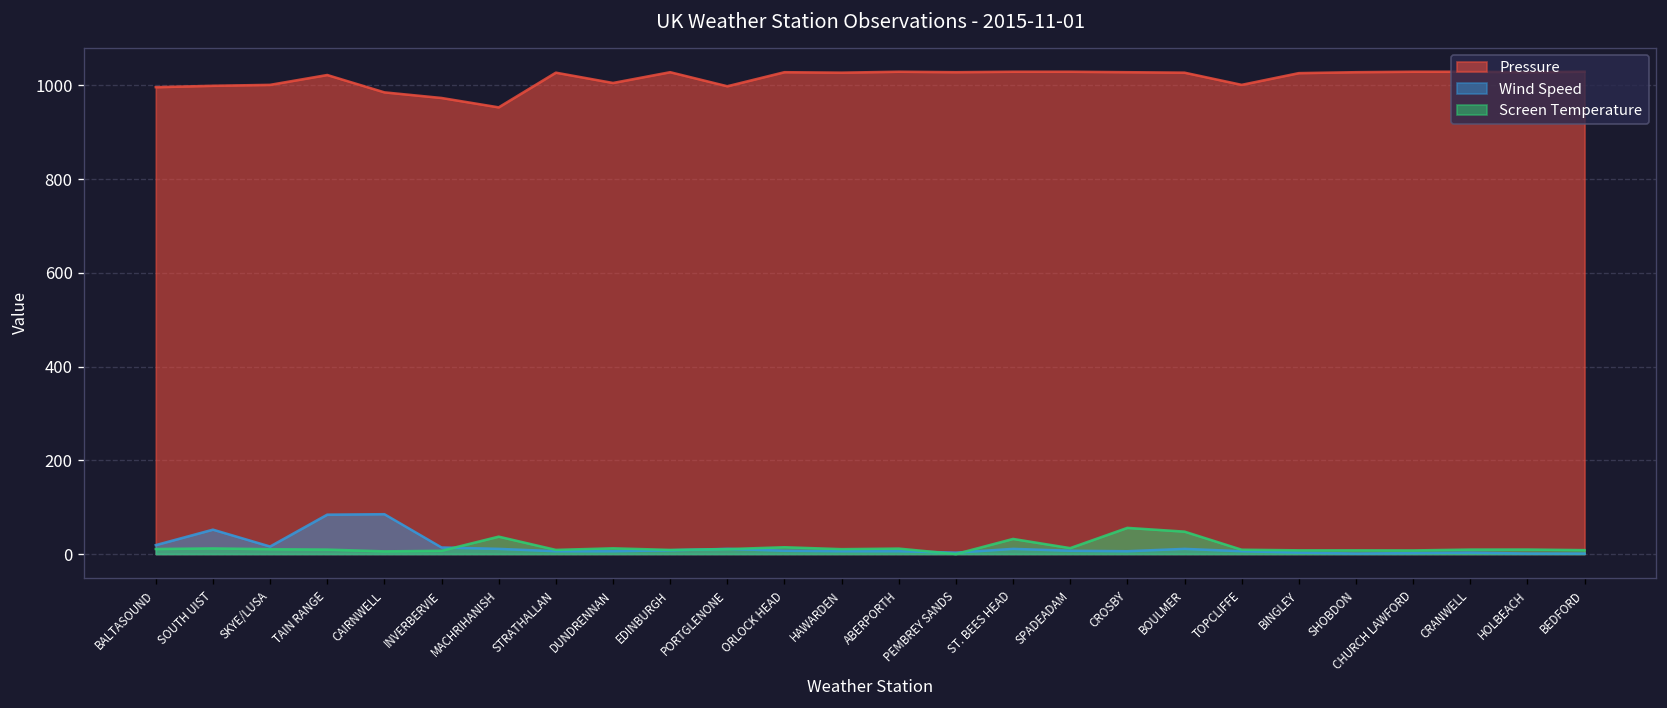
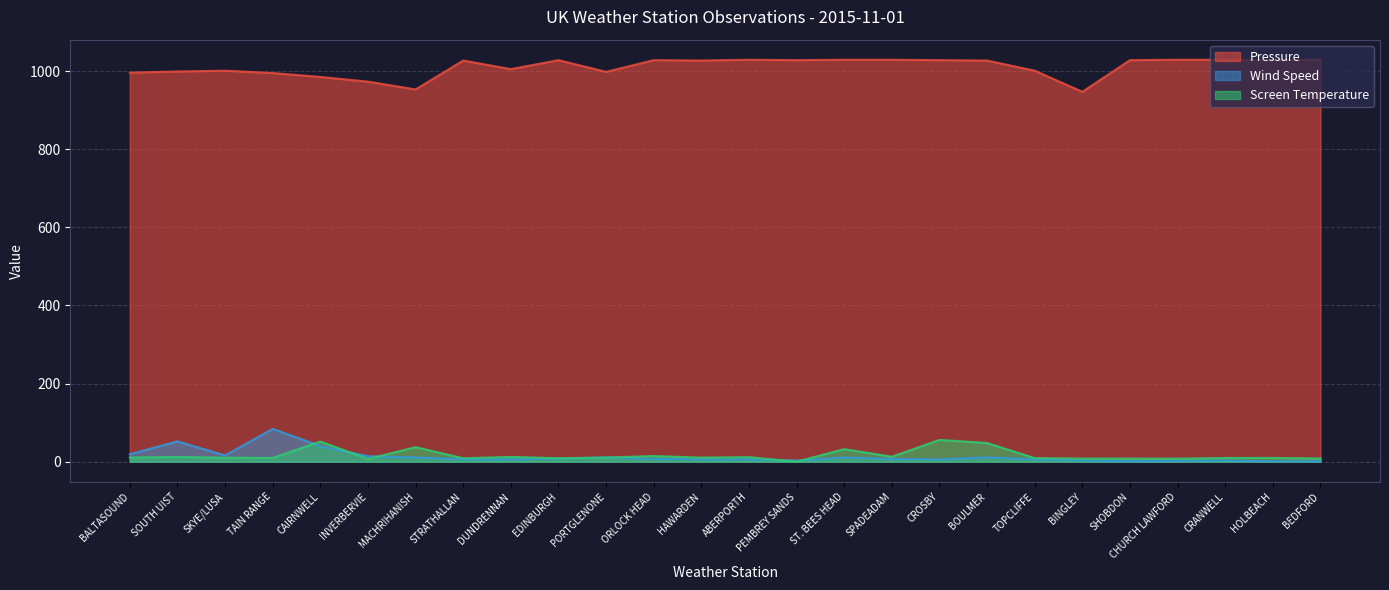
Pressure, TAIN RANGE: 1020 -> 1000
Wind Speed, CAIRNWELL: 90 -> 40
Screen Temperature, CAIRNWELL: 10 -> 50
Pressure, BINGLEY: 1030 -> 950
